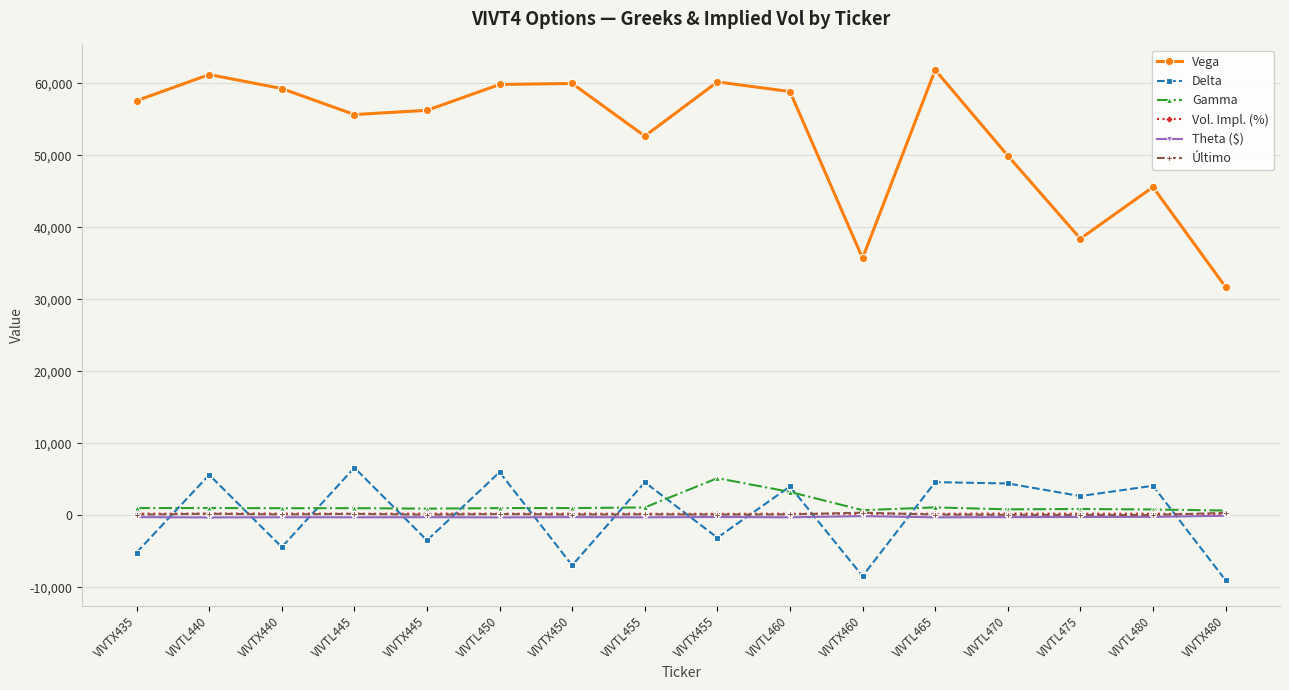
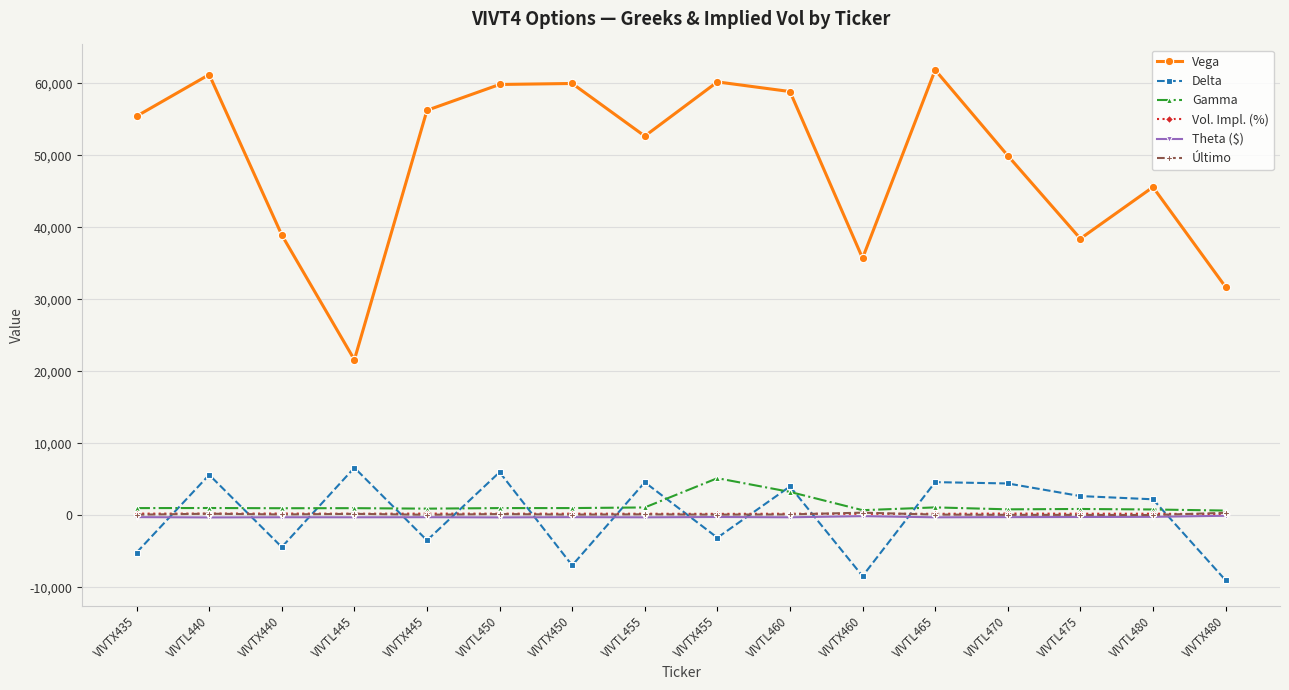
Vega, VIVTX435: 58,000 -> 55,000
Vega, VIVTX440: 59,000 -> 39,000
Vega, VIVTL445: 56,000 -> 22,000
Delta, VIVTL480: 4,000 -> 2,000
